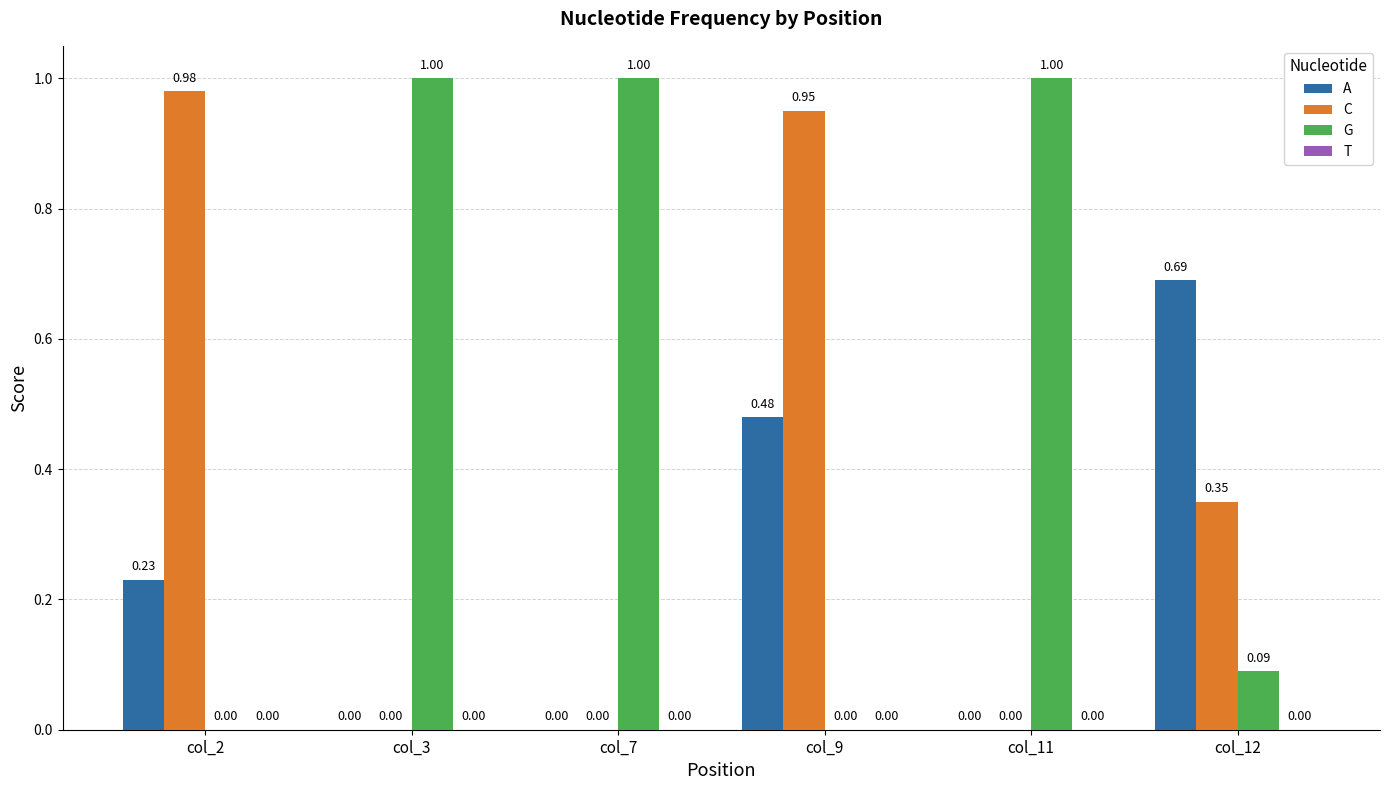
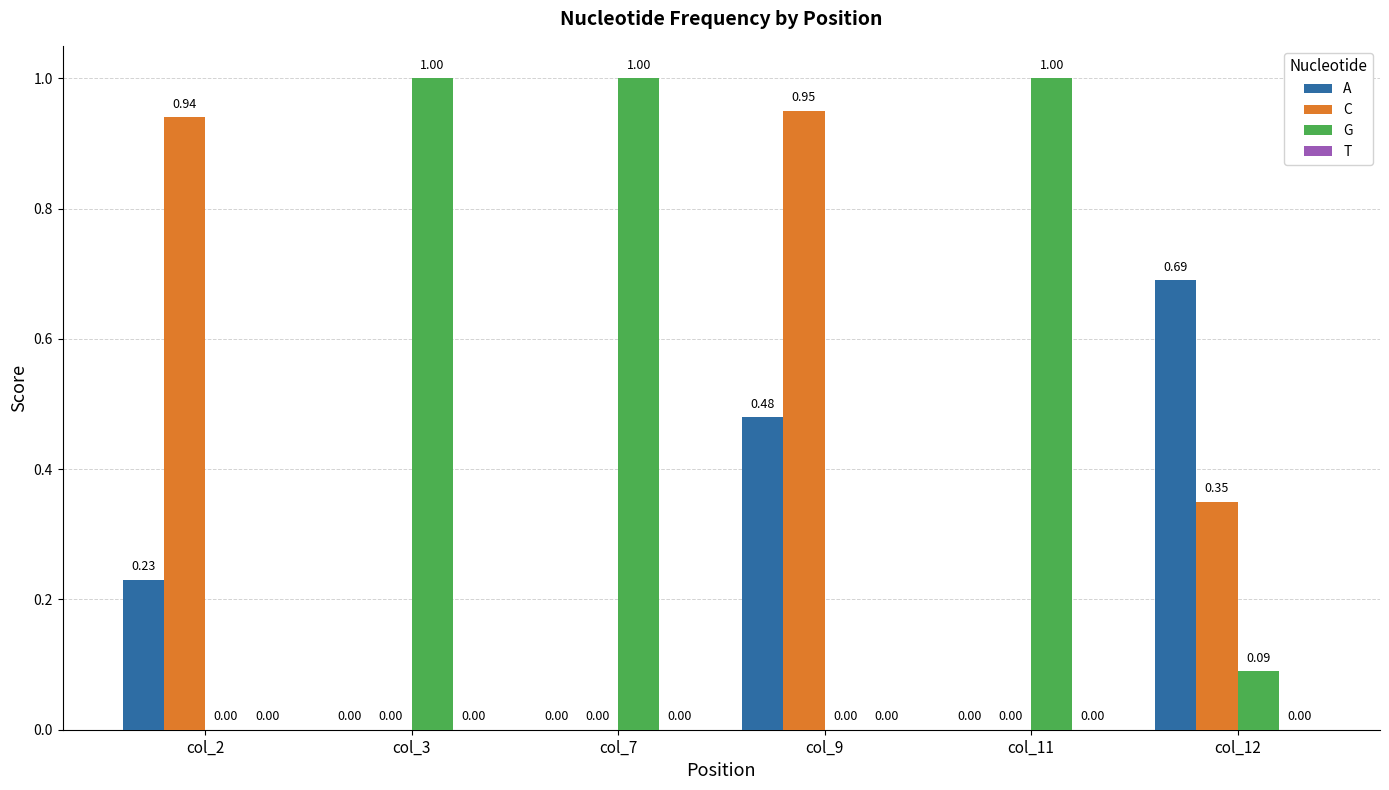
C, col_2: 0.98 -> 0.94
